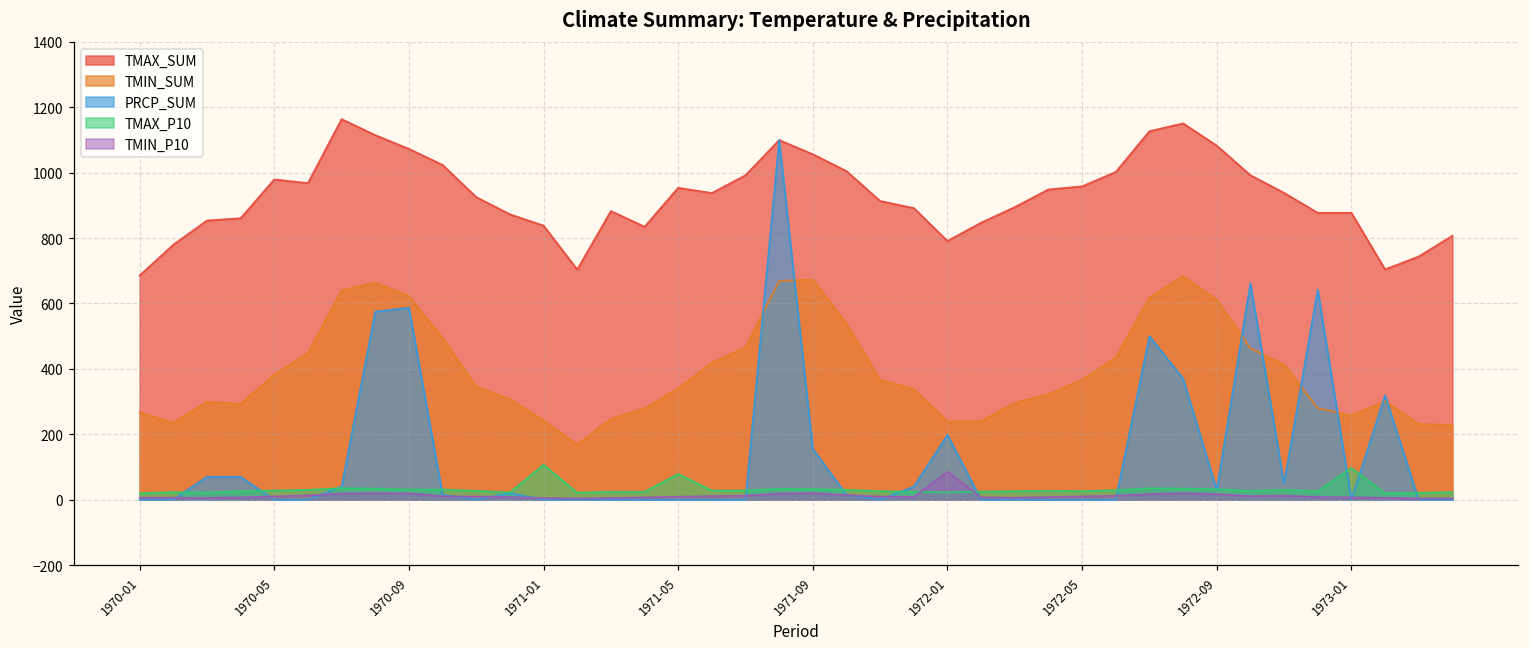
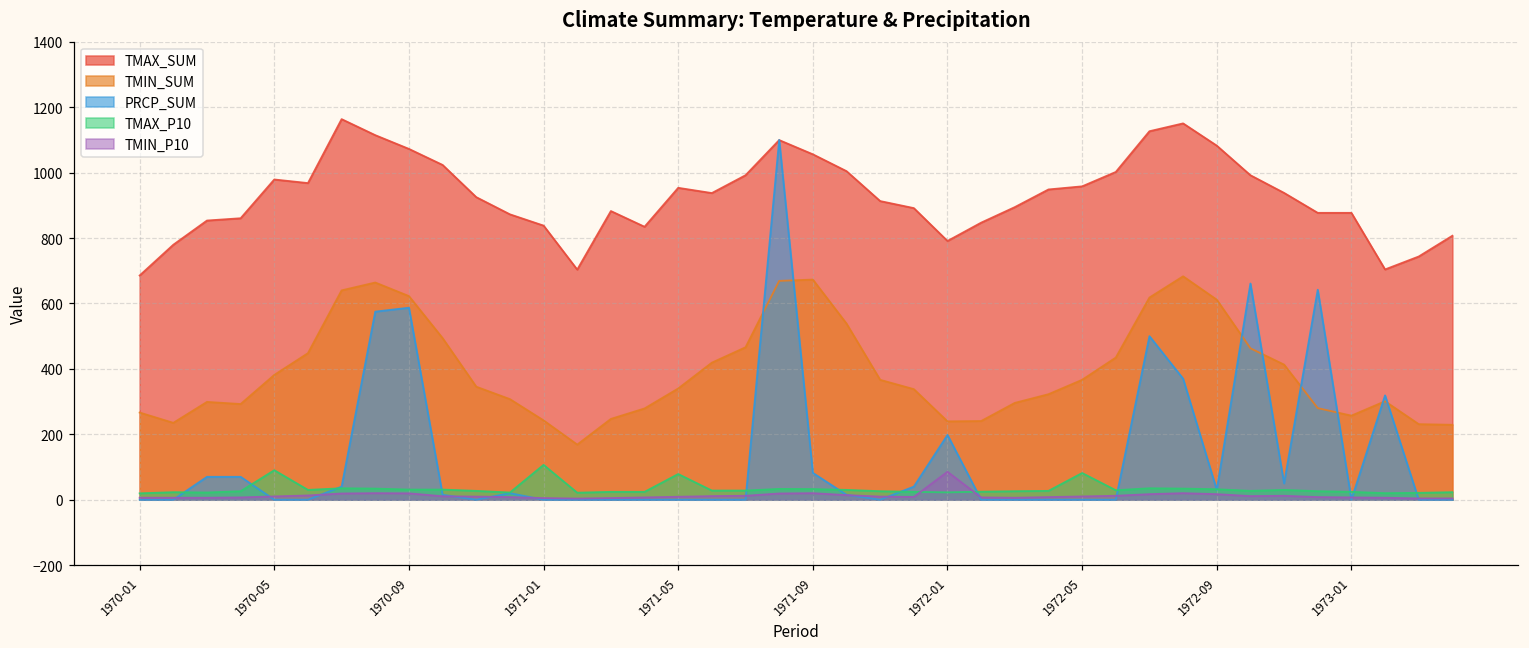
TMAX_P10, 1970-05: 30 -> 90
PRCP_SUM, 1971-09: 160 -> 80
TMAX_P10, 1972-05: 30 -> 80
TMAX_P10, 1973-01: 100 -> 20
